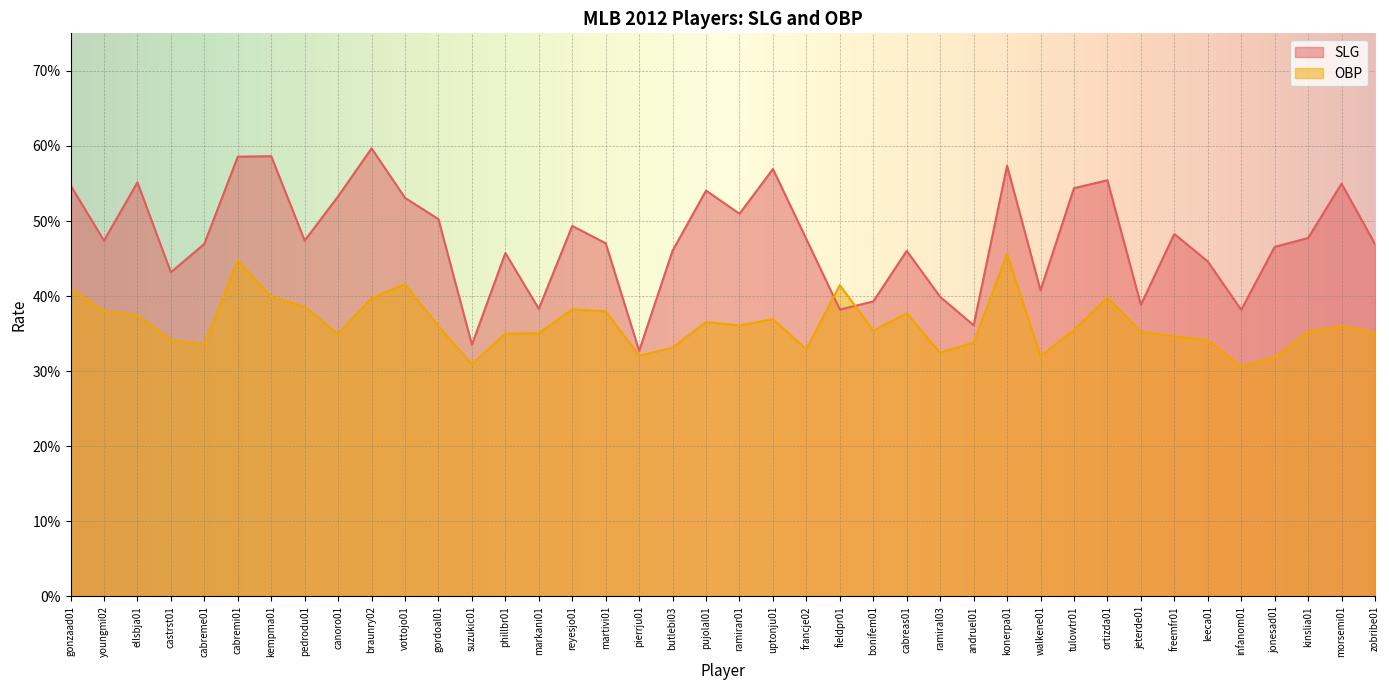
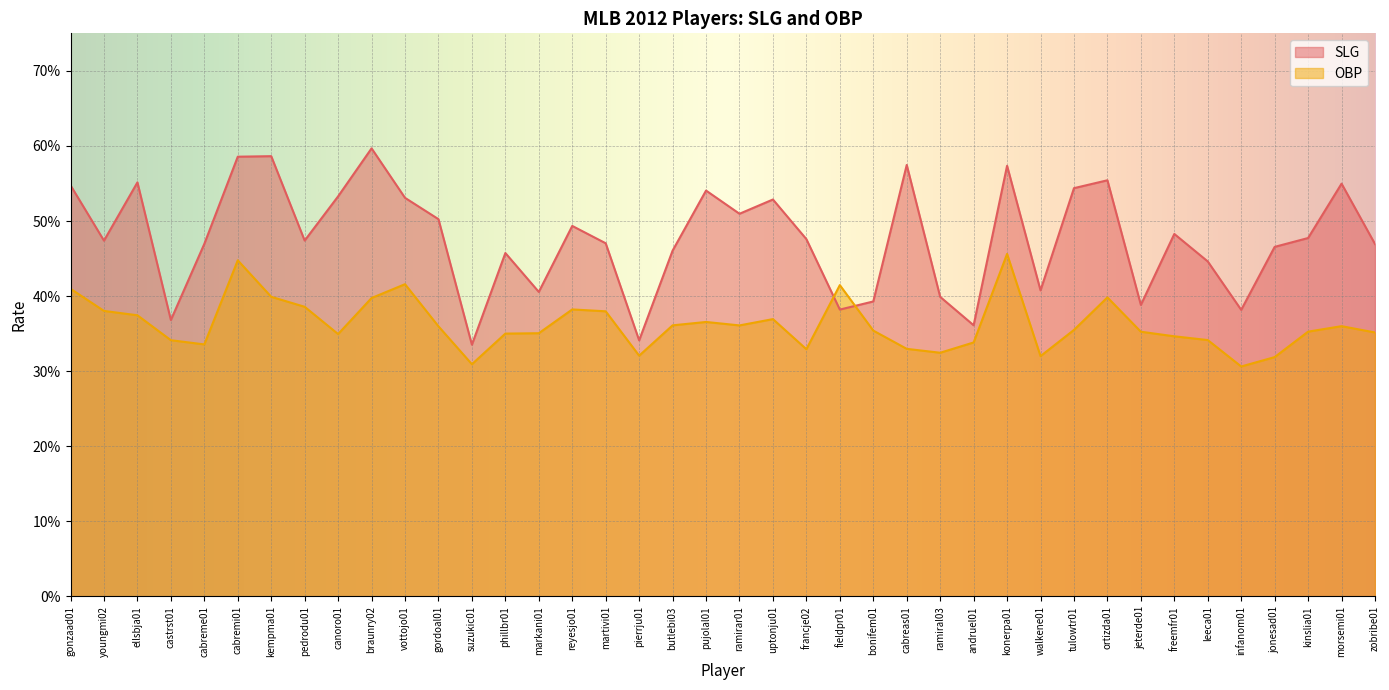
SLG, castrst01: 43% -> 37%
SLG, markani01: 38% -> 41%
SLG, pierrju01: 33% -> 34%
OBP, butlebi03: 33% -> 36%
SLG, uptonju01: 57% -> 53%
SLG, cabreas01: 46% -> 57%
OBP, cabreas01: 38% -> 33%
